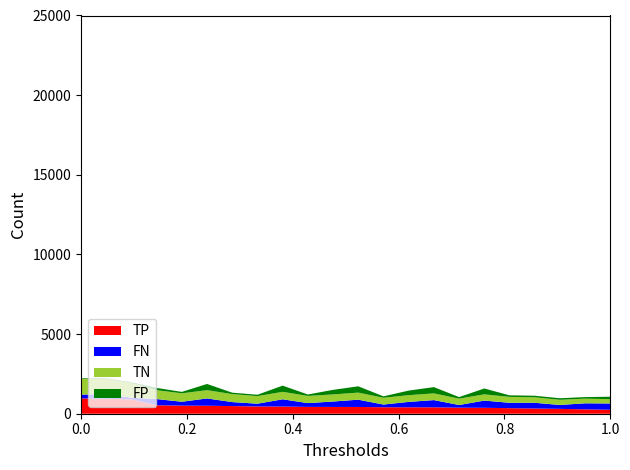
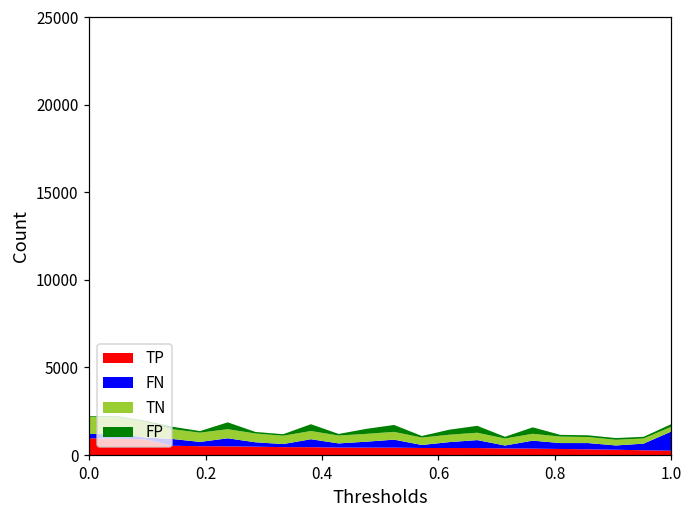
FN, 1.0: 400 -> 1100
